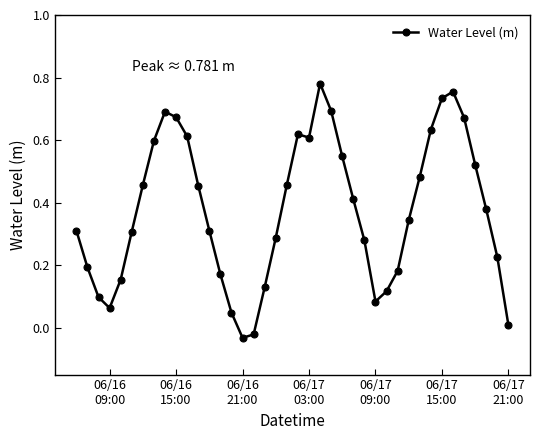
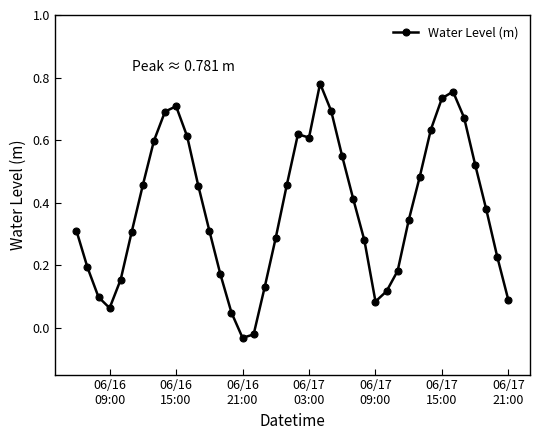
06/16 15:00: 0.67 -> 0.71
06/17 21:00: 0.01 -> 0.09
